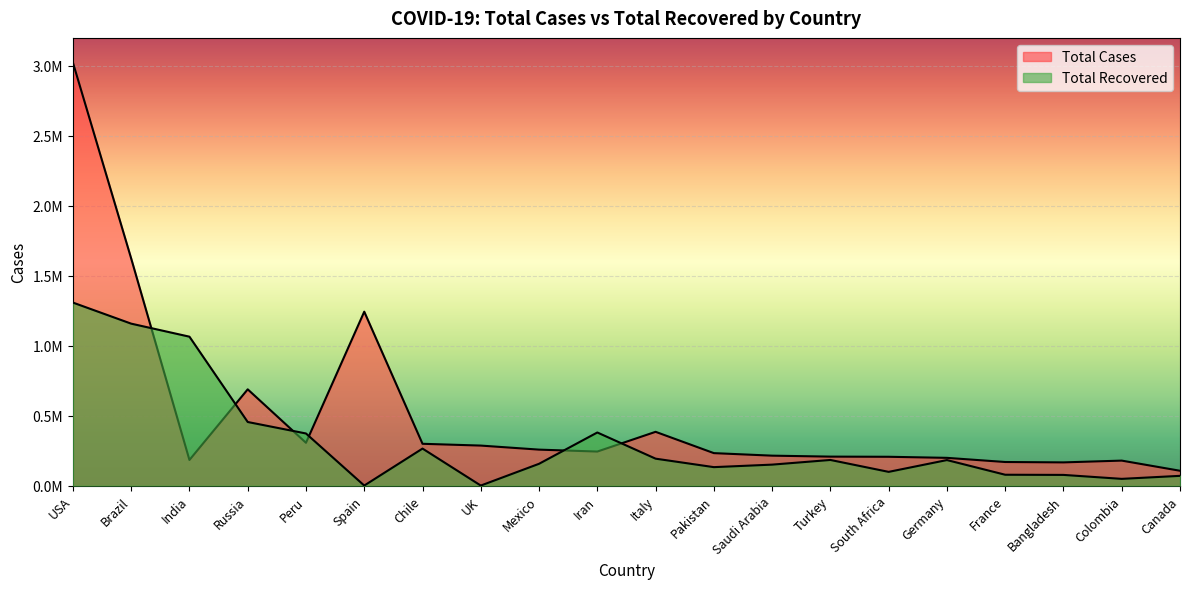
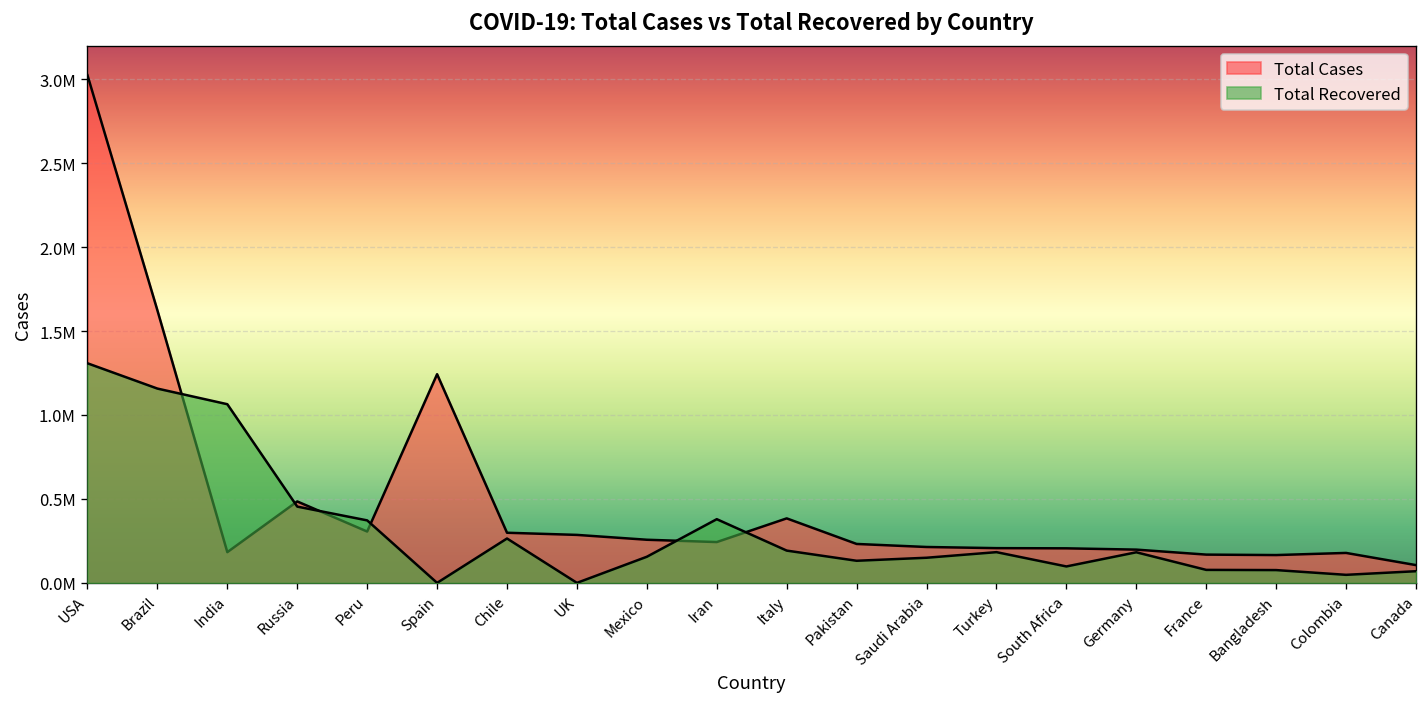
Total Cases, Russia: 690000 -> 490000
